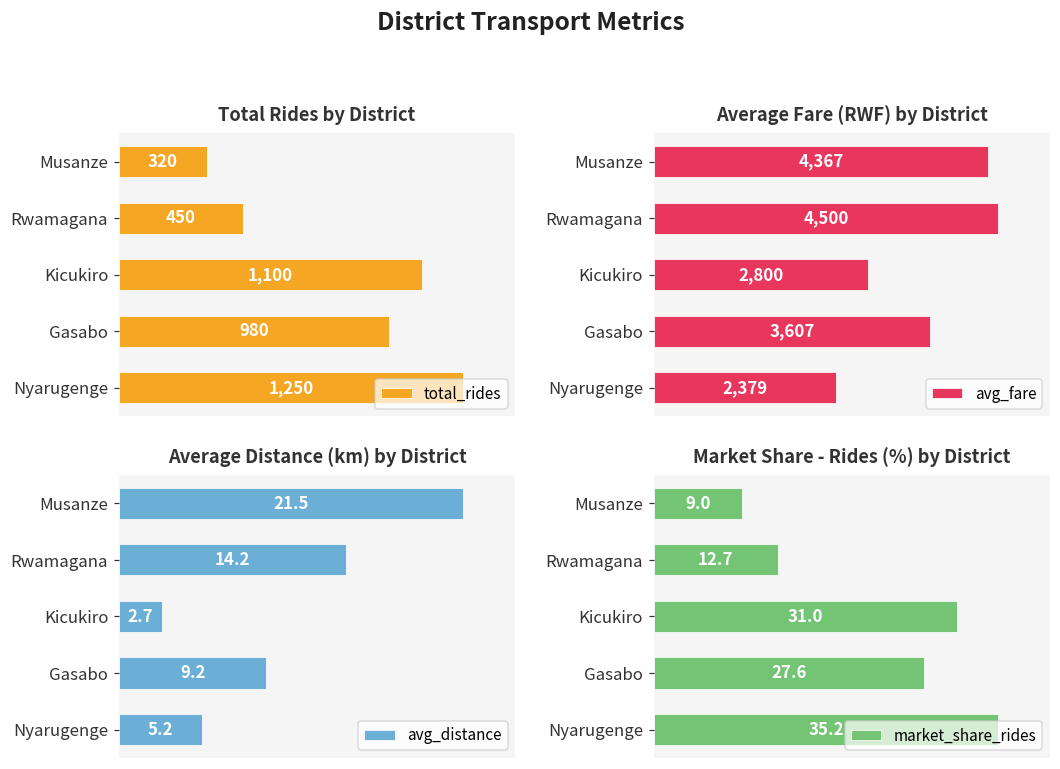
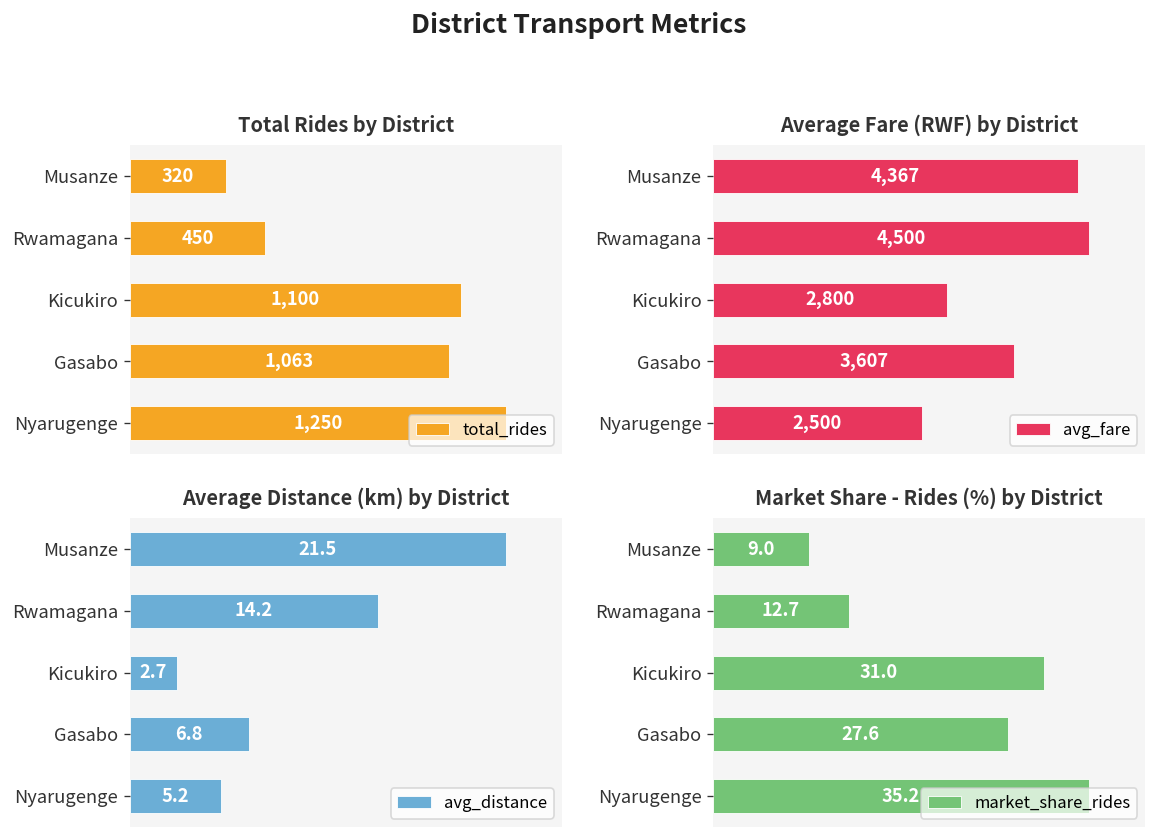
Total Rides by District, Gasabo: 980 -> 1,063
Average Fare (RWF) by District, Nyarugenge: 2,379 -> 2,500
Average Distance (km) by District, Gasabo: 9.2 -> 6.8
